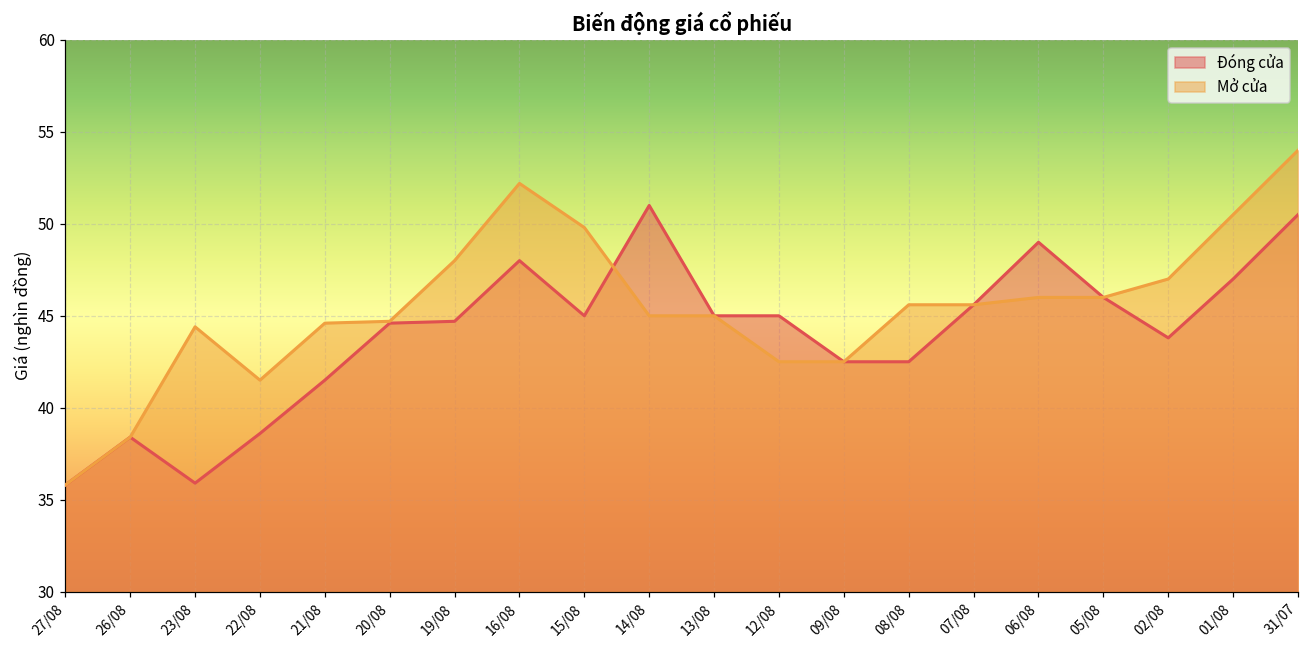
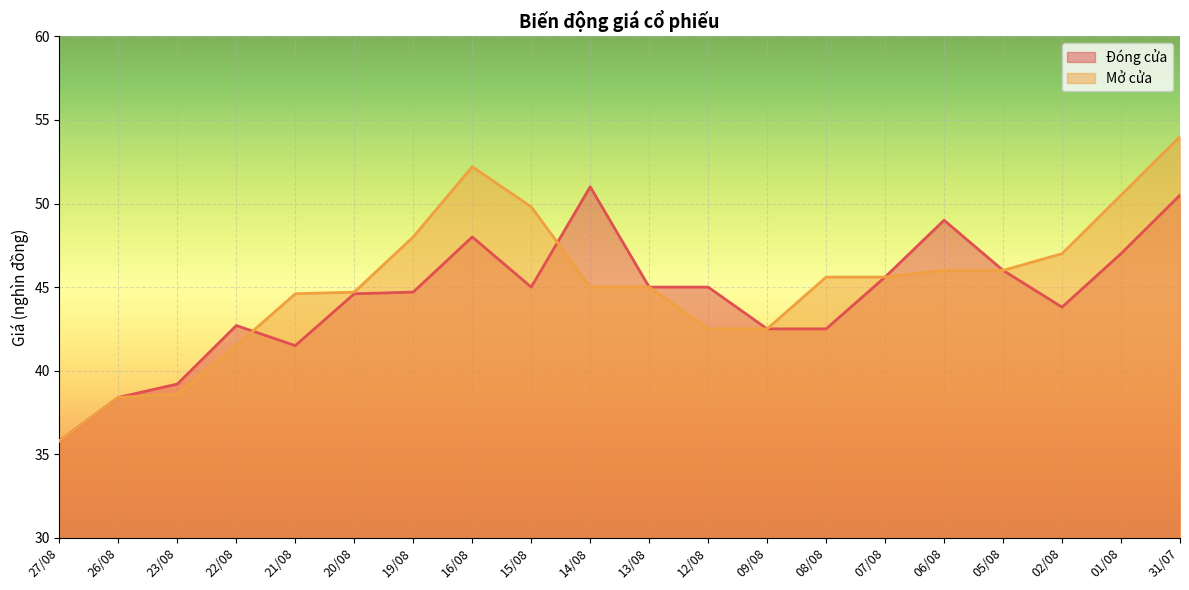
Đóng cửa, 23/08: 35.9 -> 39.2
Mở cửa, 23/08: 44.4 -> 38.6
Đóng cửa, 22/08: 38.6 -> 42.7
